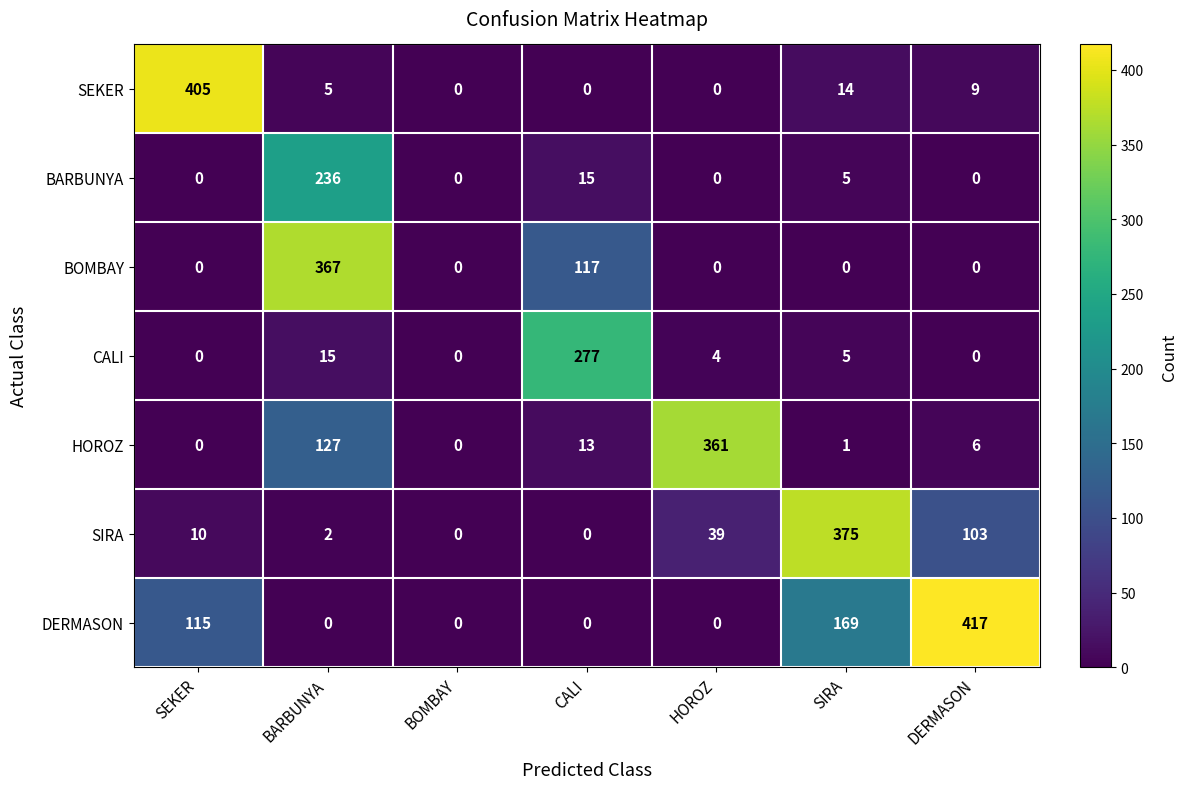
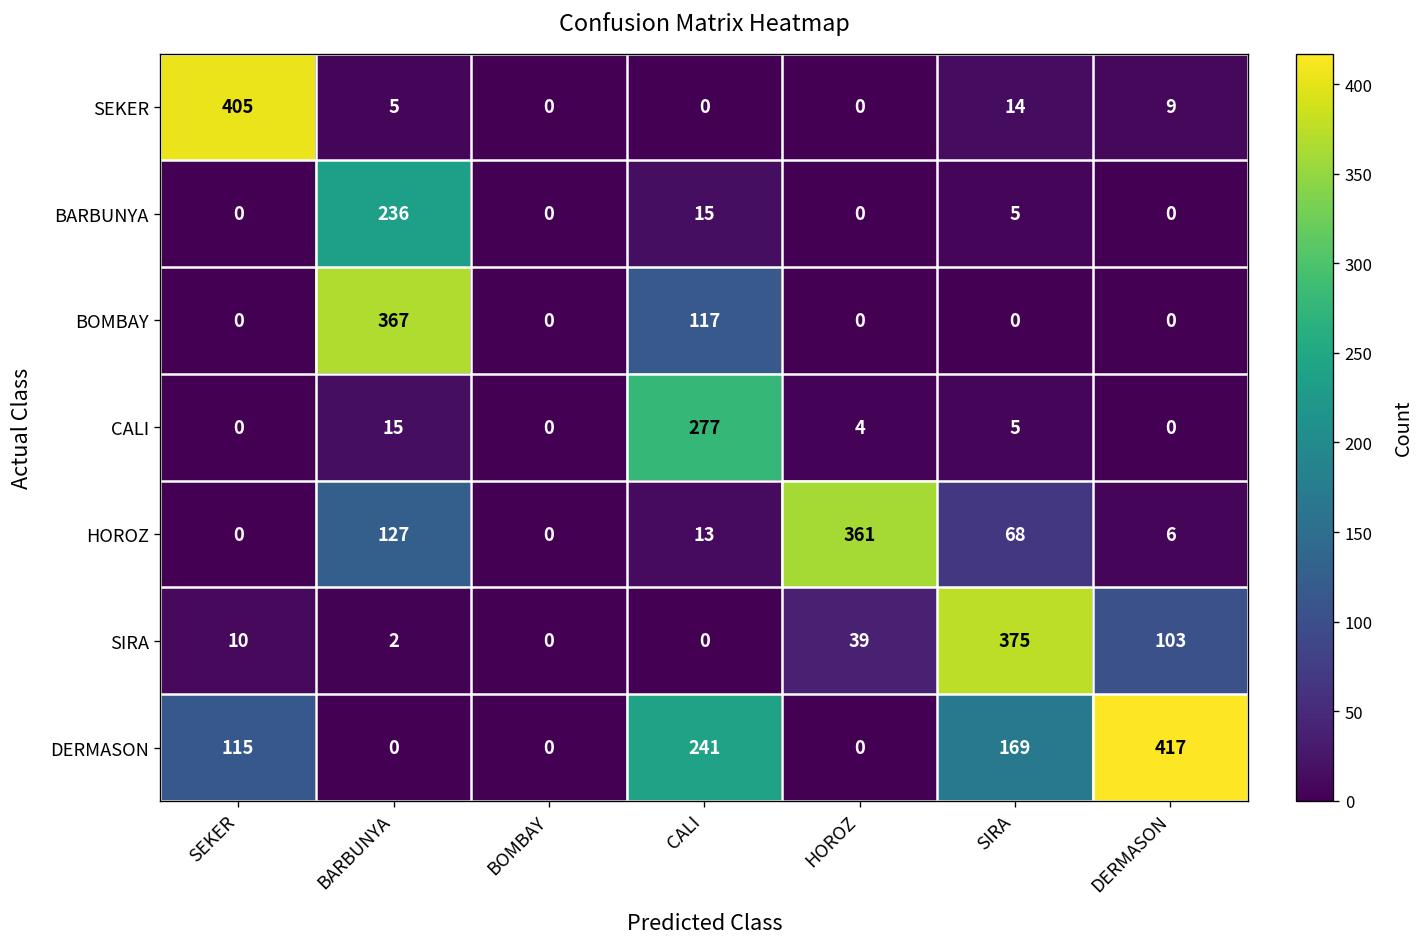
HOROZ, SIRA: 1 -> 68
DERMASON, CALI: 0 -> 241
